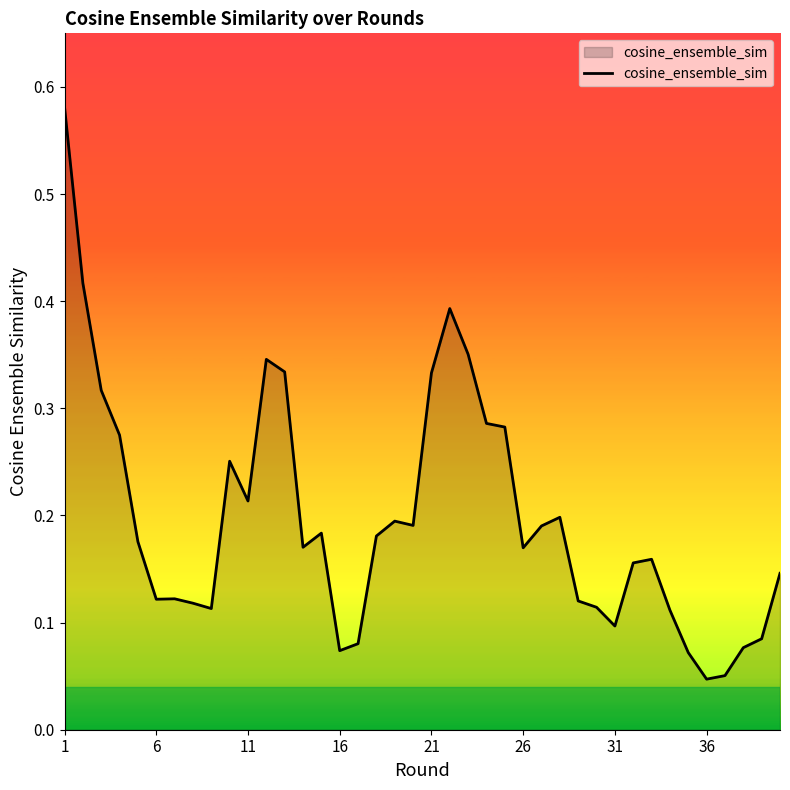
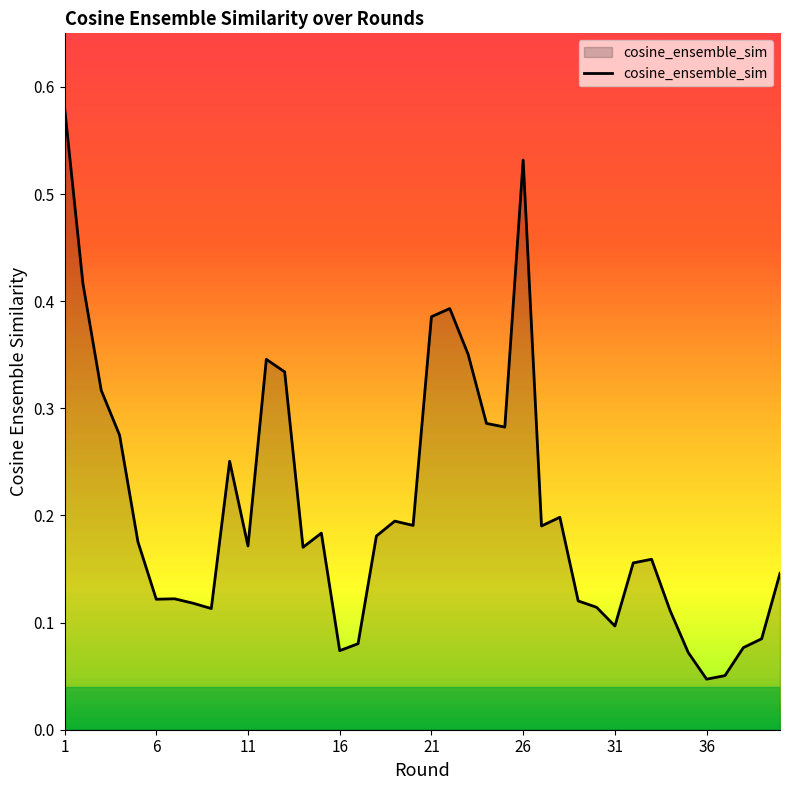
11: 0.214 -> 0.172
21: 0.333 -> 0.386
26: 0.170 -> 0.532
